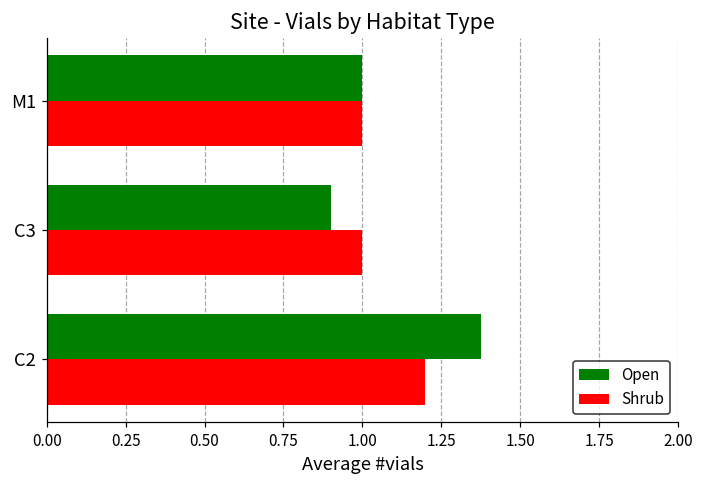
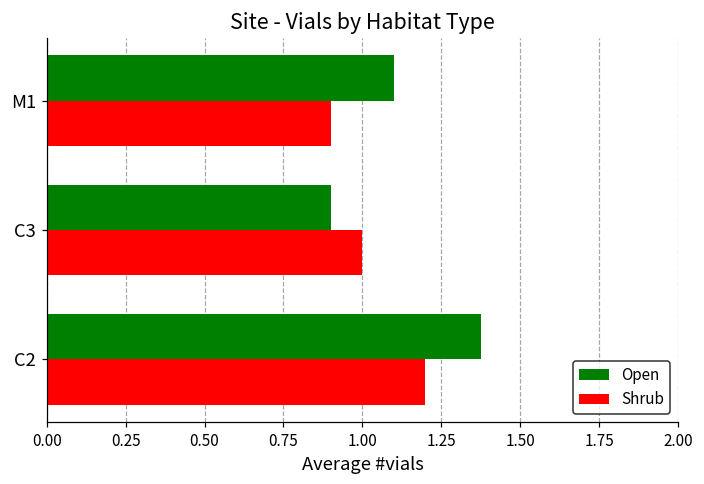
Open, M1: 1.0 -> 1.1
Shrub, M1: 1.0 -> 0.9
